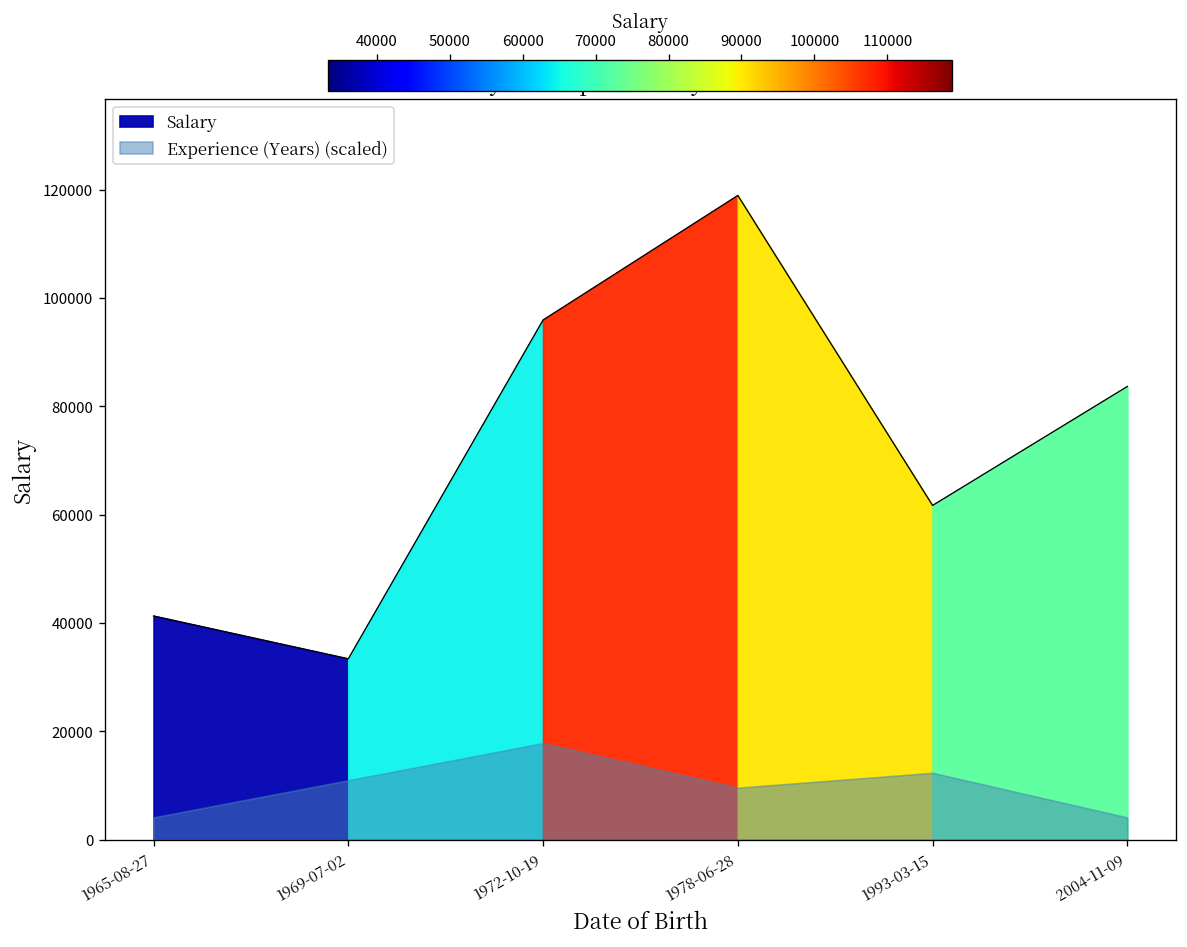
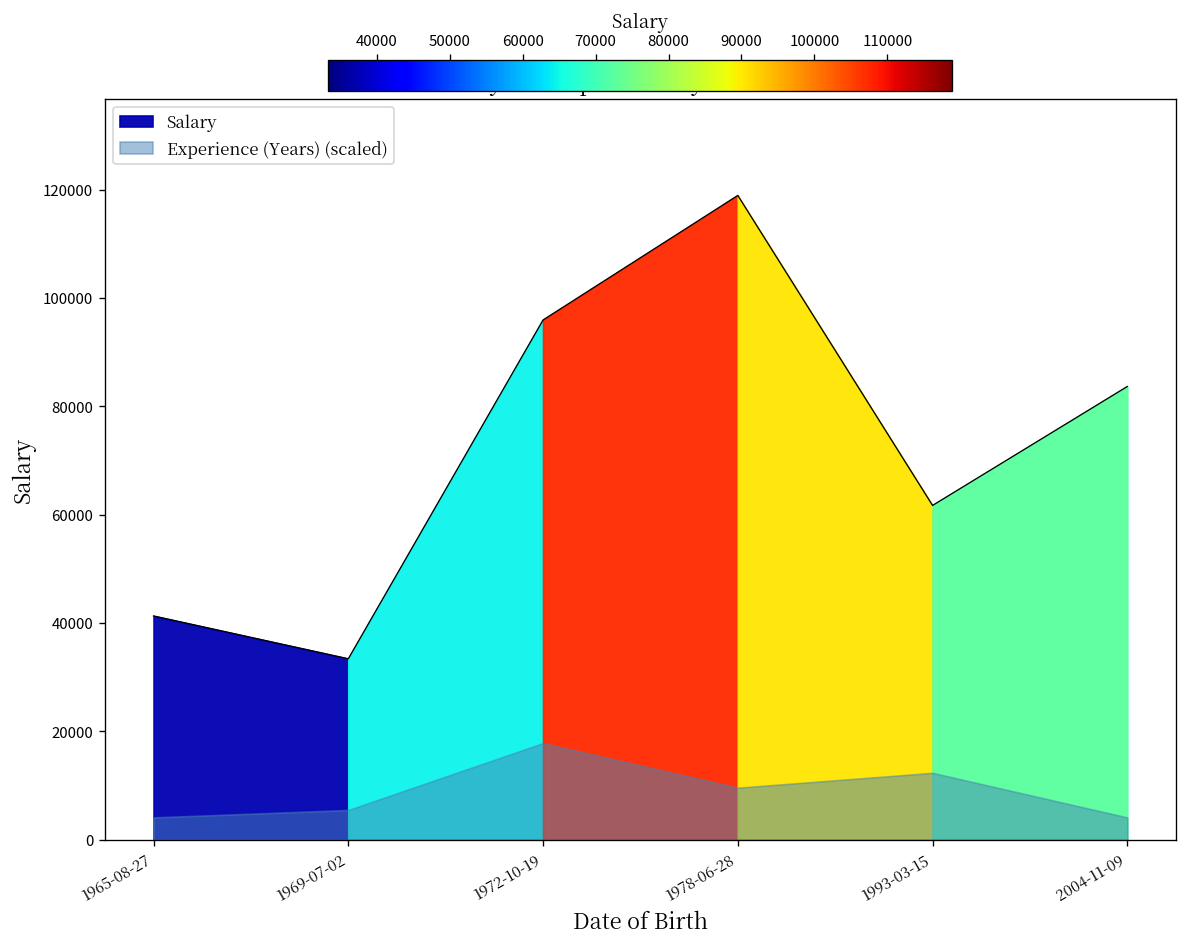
Experience (Years) (scaled), 1969-07-02: 11000 -> 5000
